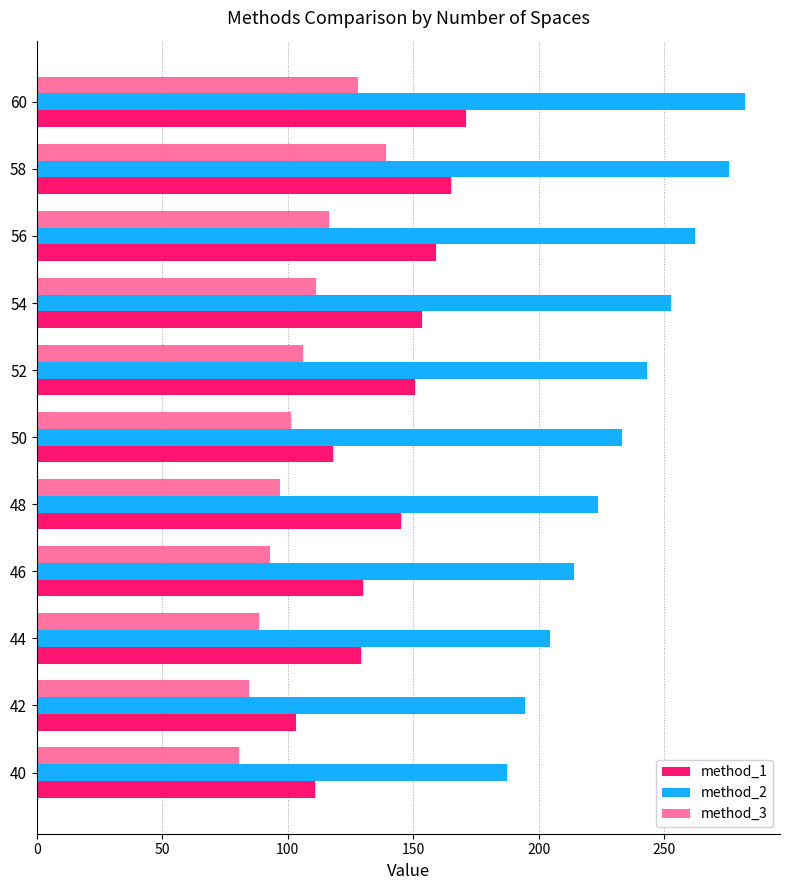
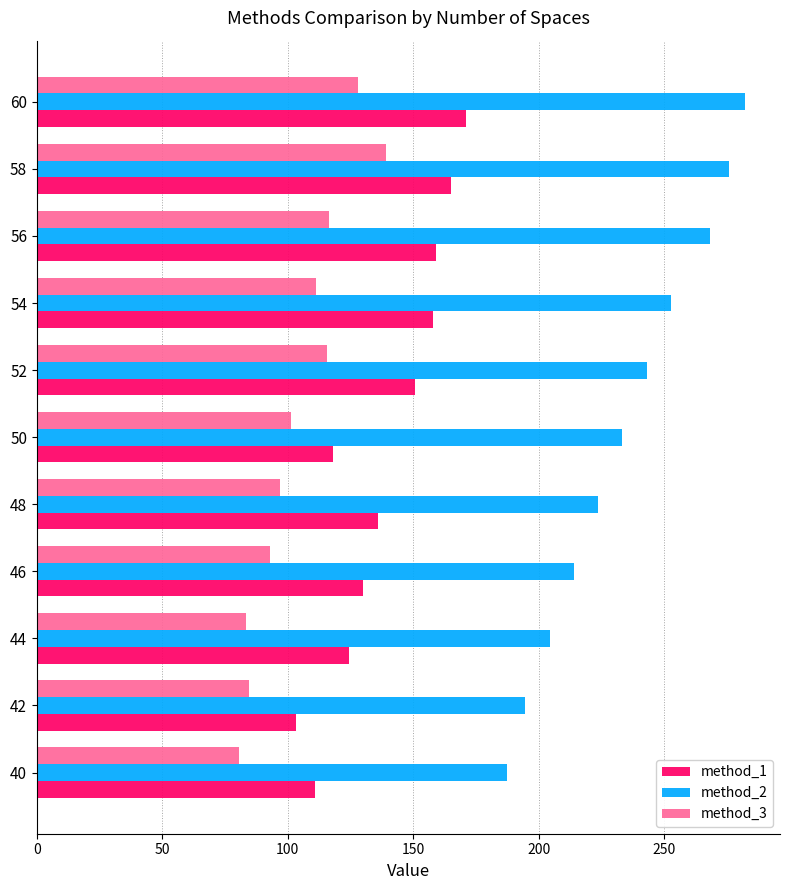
method_2, 56: 262 -> 268
method_1, 54: 153 -> 158
method_3, 52: 106 -> 116
method_1, 48: 145 -> 136
method_3, 44: 88 -> 83
method_1, 44: 129 -> 124
